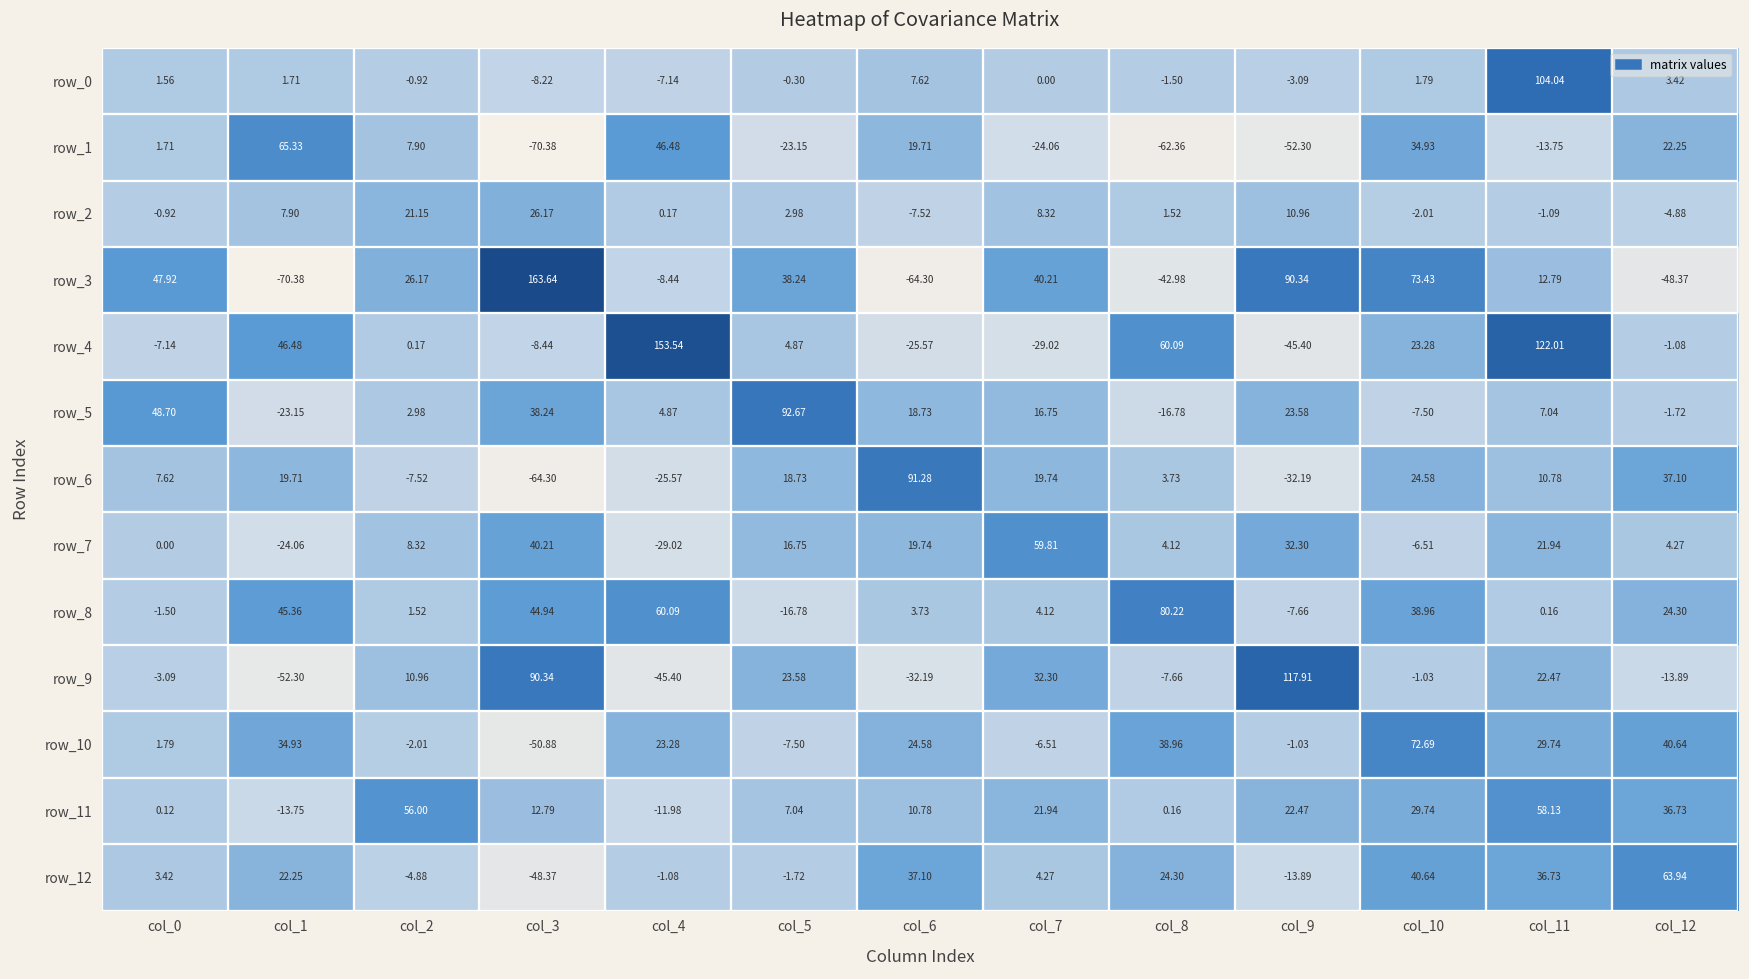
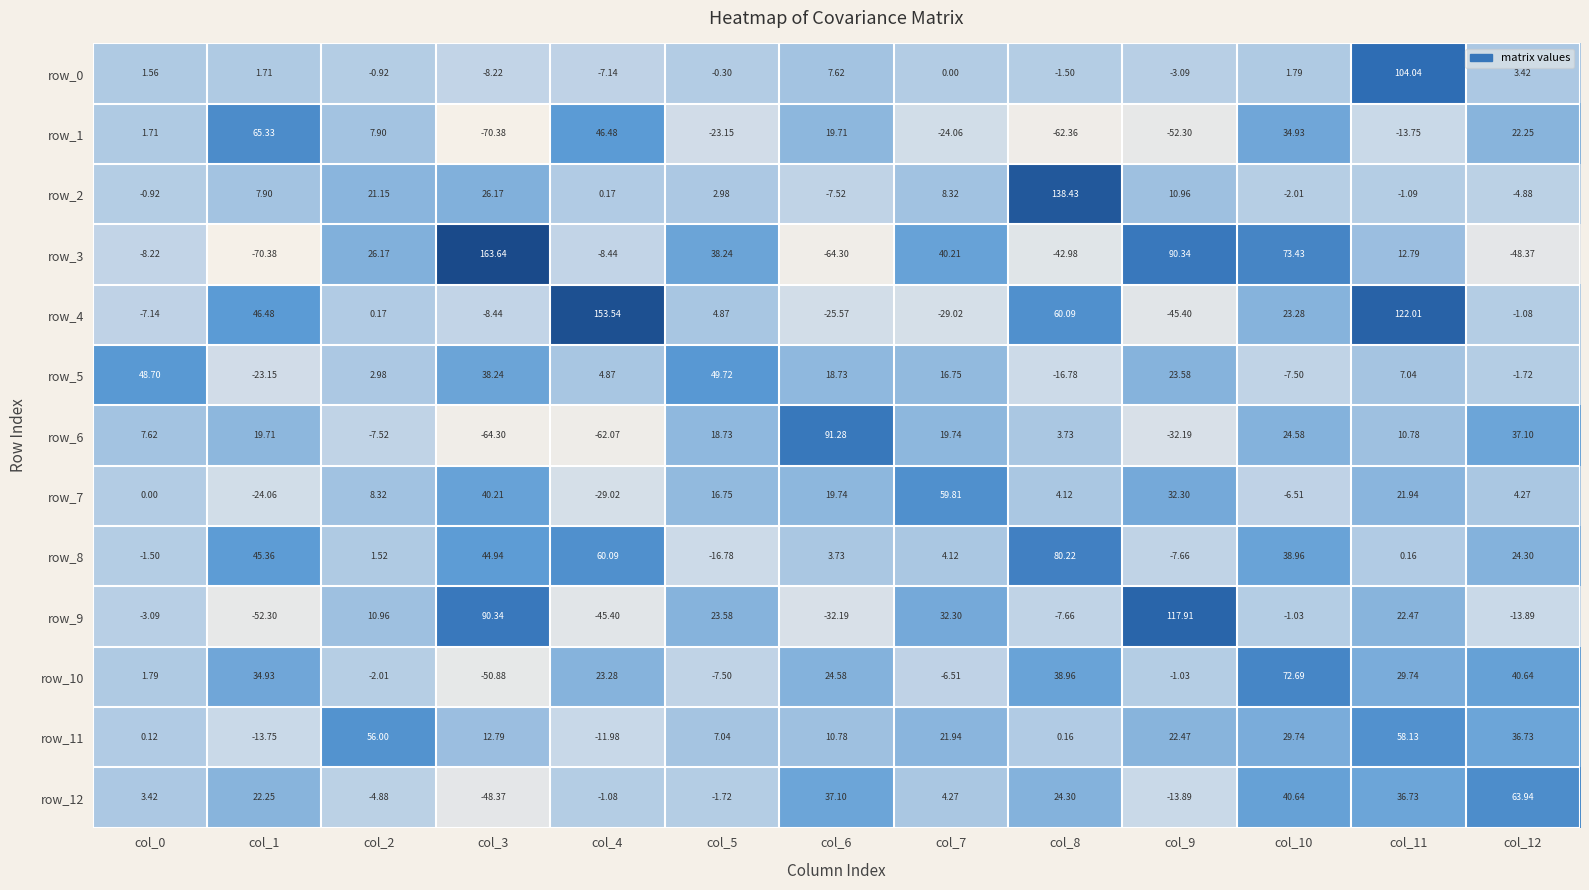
row_2, col_8: 1.52 -> 138.43
row_3, col_0: 47.92 -> -8.22
row_5, col_5: 92.67 -> 49.72
row_6, col_4: -25.57 -> -62.07
